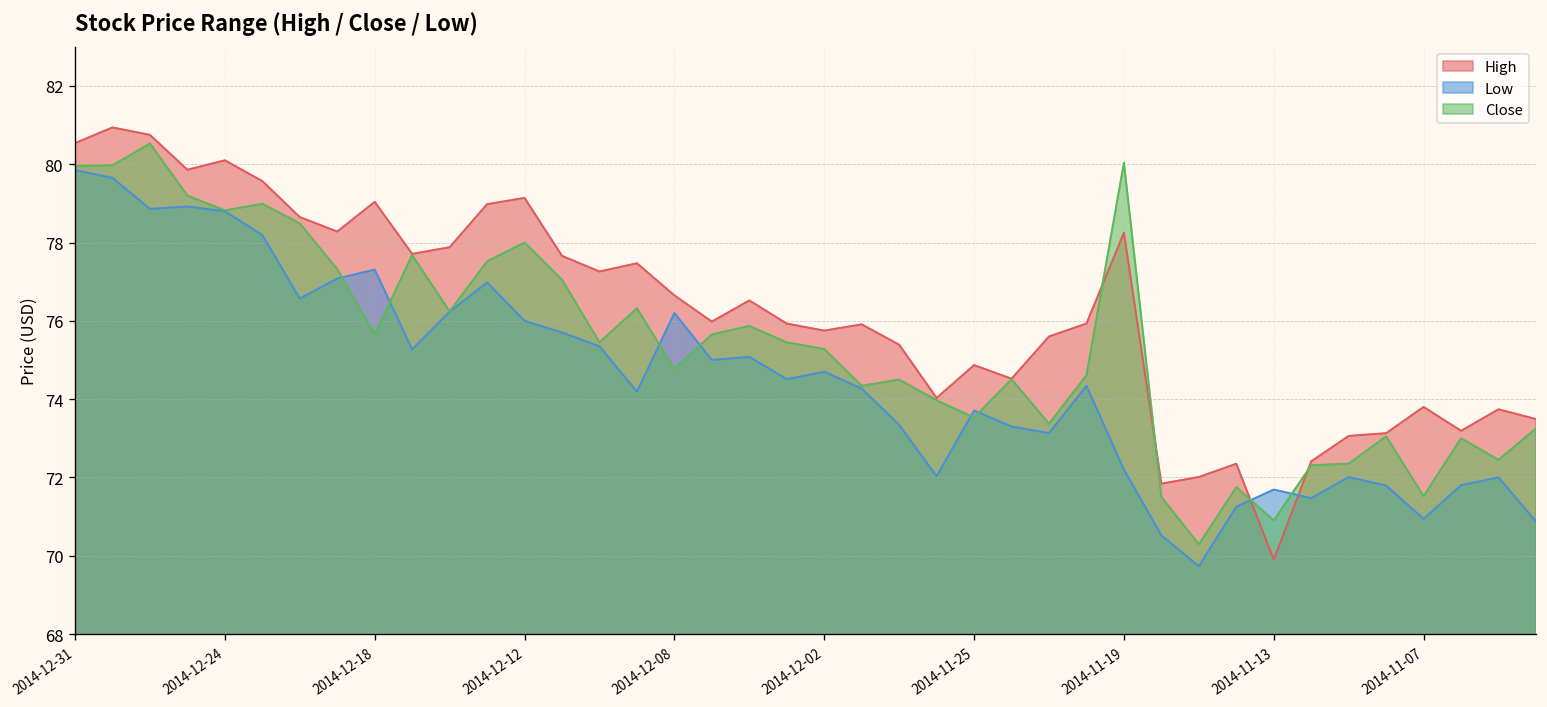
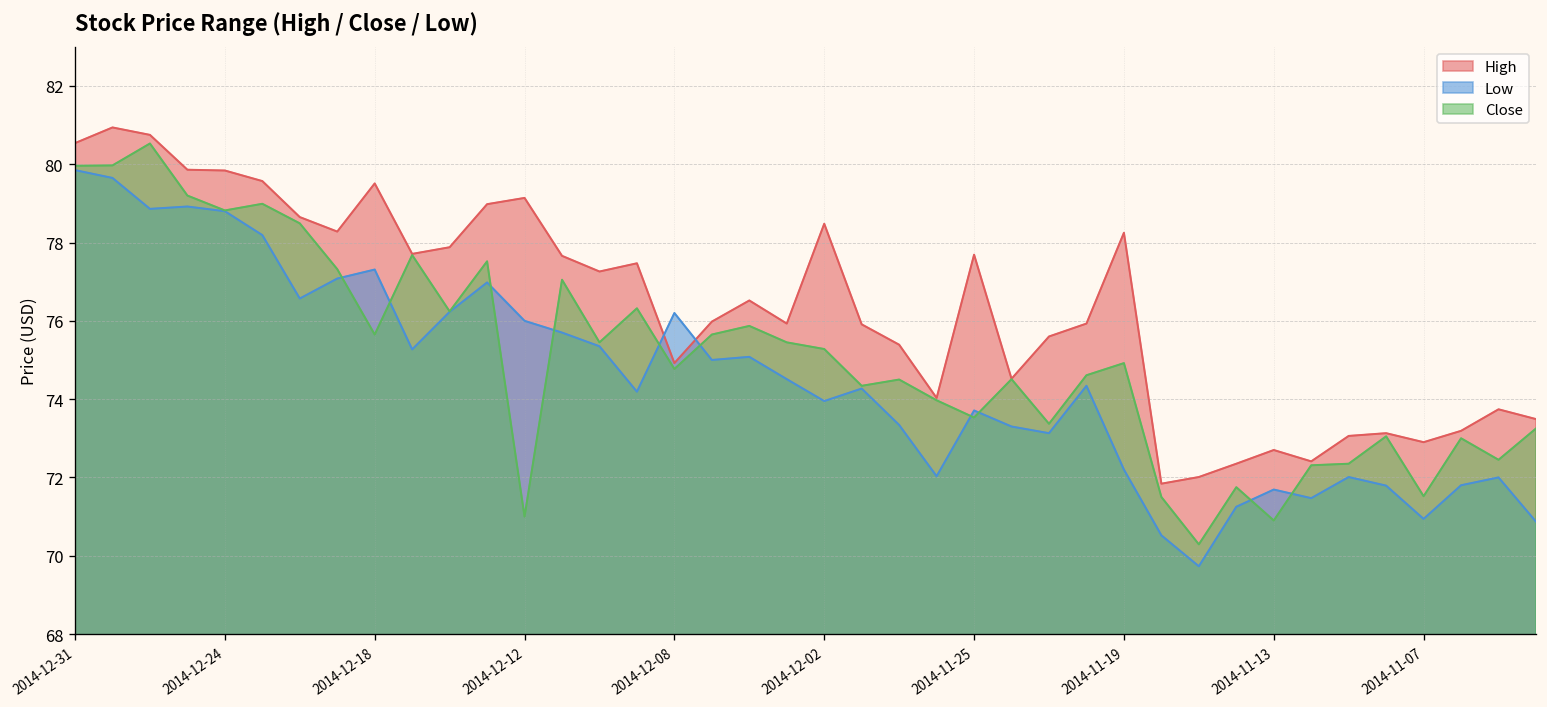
High, 2014-12-24: 80.1 -> 79.8
High, 2014-12-18: 79.0 -> 79.5
Close, 2014-12-12: 78 -> 71
High, 2014-12-08: 76.7 -> 74.9
High, 2014-12-02: 75.8 -> 78.5
Low, 2014-12-02: 74.7 -> 74.0
High, 2014-11-25: 74.9 -> 77.7
Close, 2014-11-19: 80.0 -> 74.9
High, 2014-11-13: 69.9 -> 72.7
High, 2014-11-07: 73.8 -> 72.9
